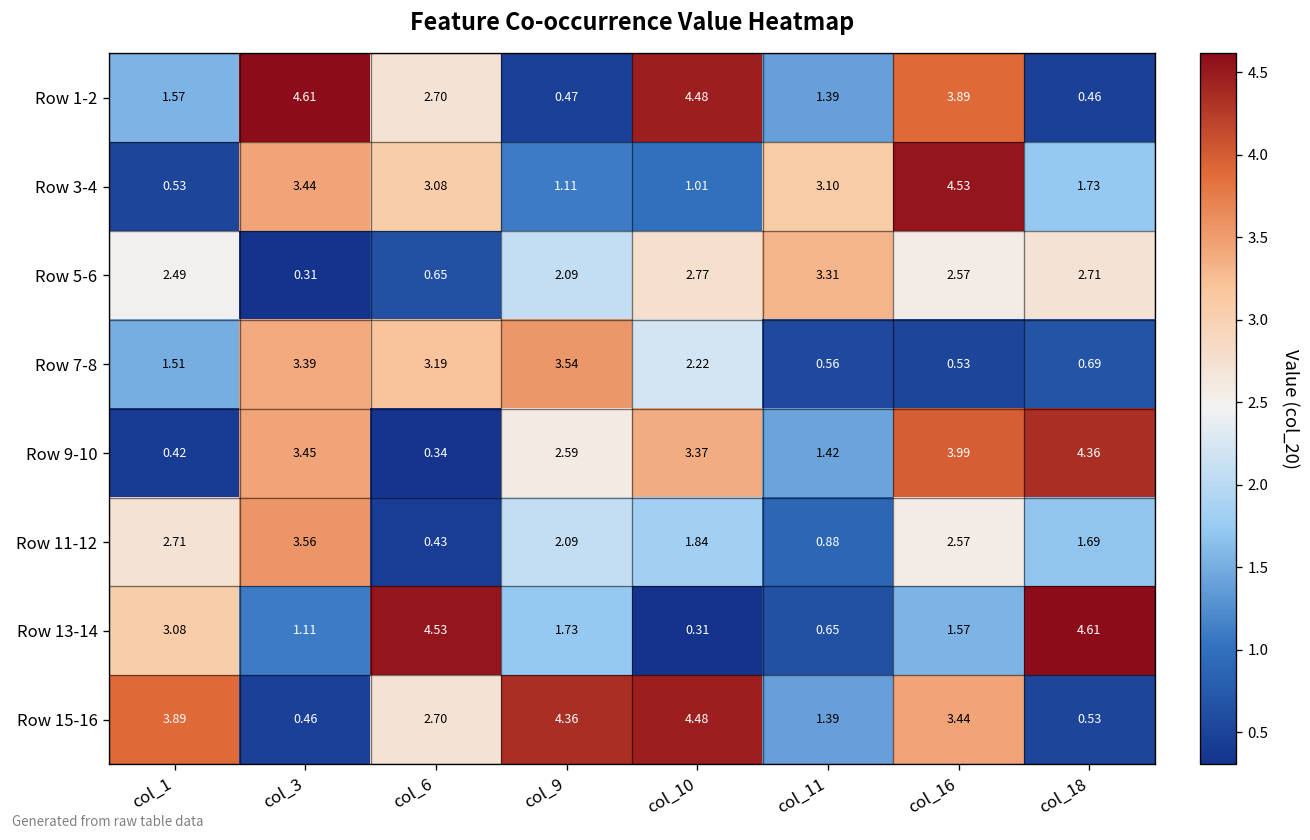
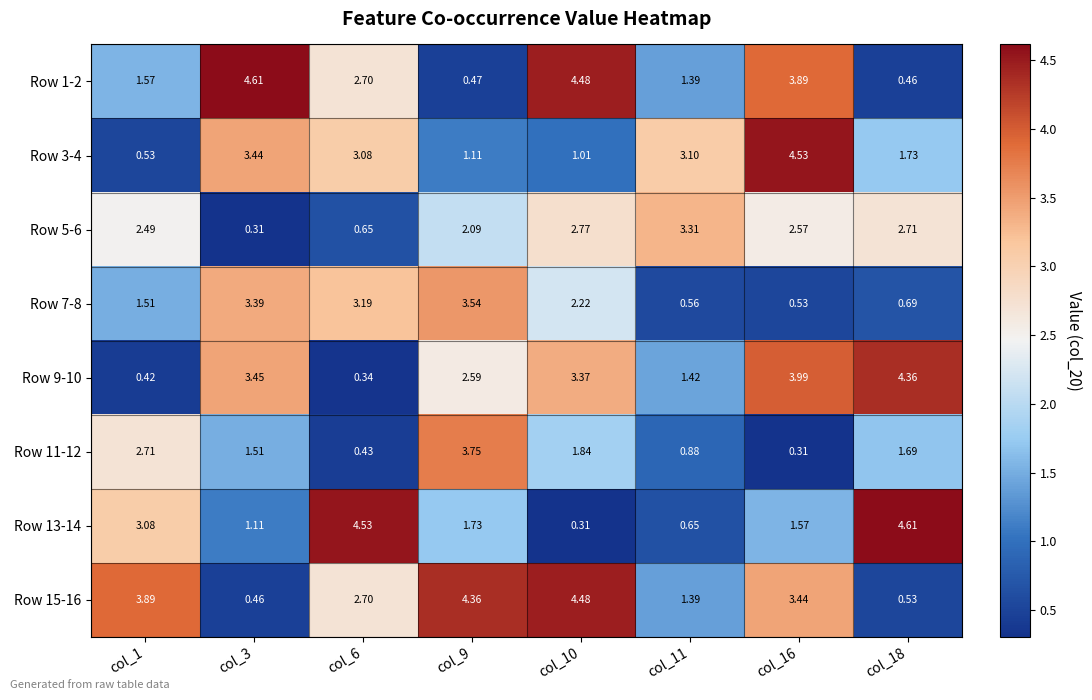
Row 11-12, col_3: 3.56 -> 1.51
Row 11-12, col_9: 2.09 -> 3.75
Row 11-12, col_16: 2.57 -> 0.31
